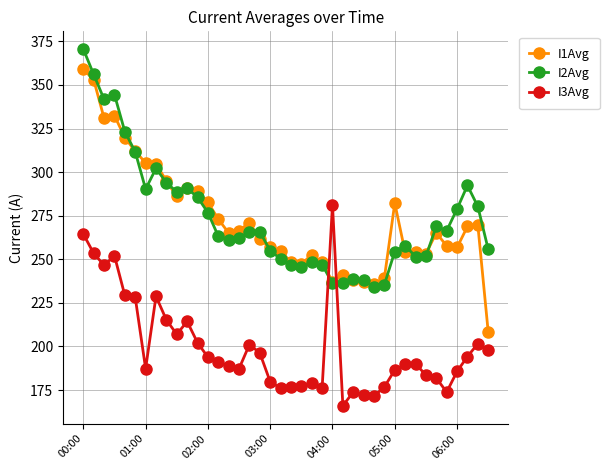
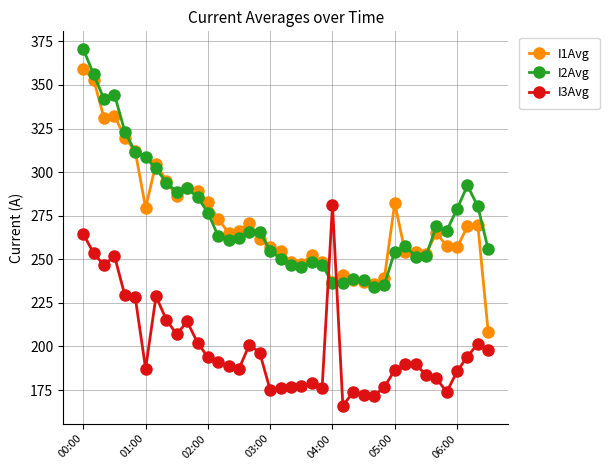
I1Avg, 01:00: 305 -> 280
I2Avg, 01:00: 290 -> 308
I3Avg, 03:00: 180 -> 175
